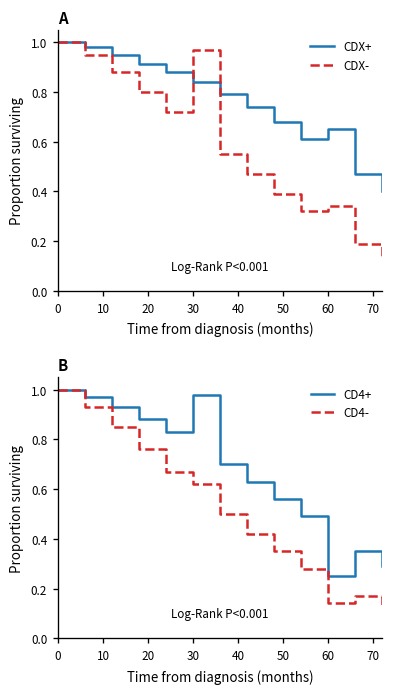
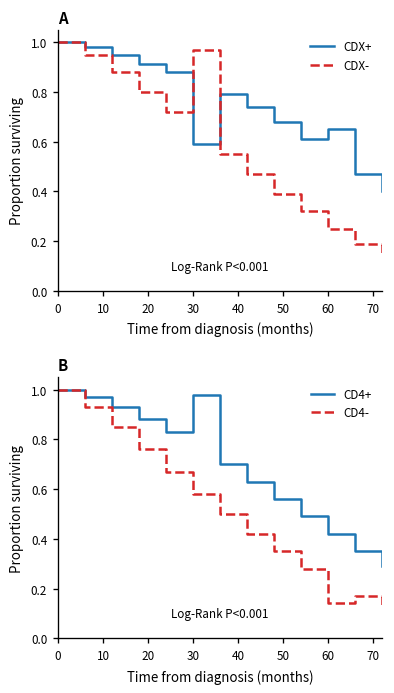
A, CDX+, 30: 0.84 -> 0.59
A, CDX-, 60: 0.34 -> 0.25
B, CD4-, 30: 0.62 -> 0.58
B, CD4+, 60: 0.25 -> 0.42
